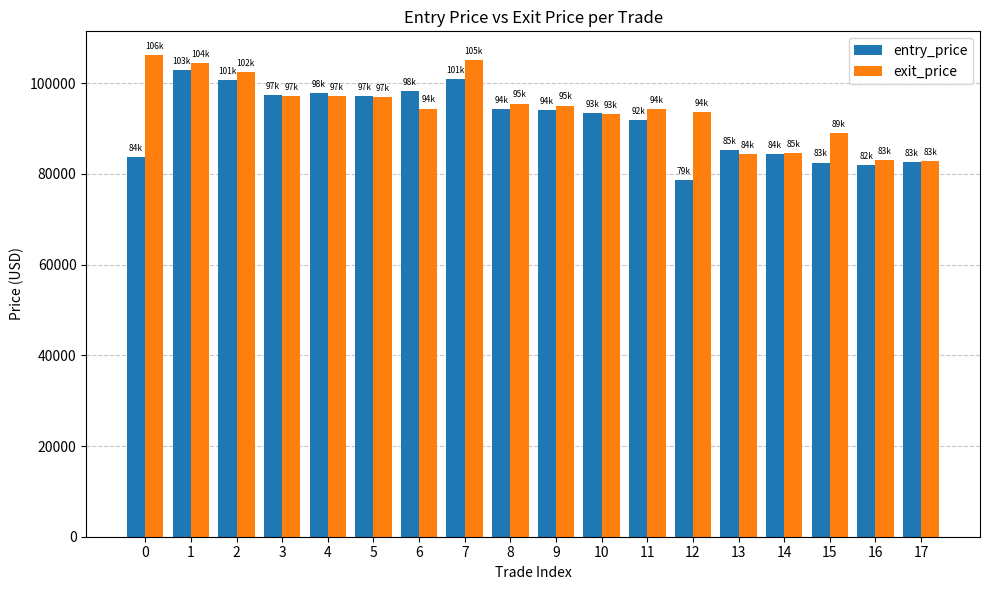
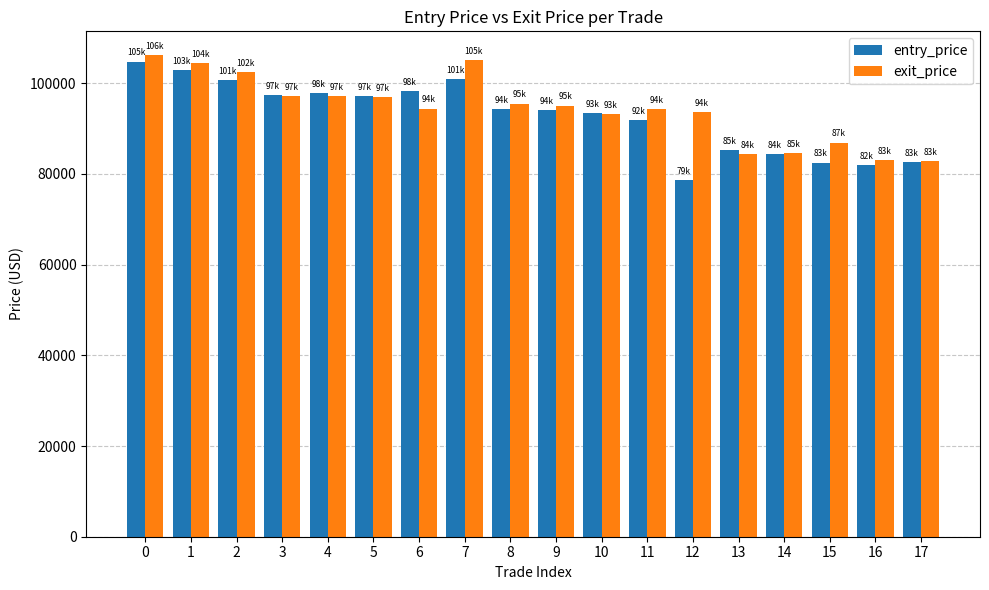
entry_price, 0: 84k -> 105k
exit_price, 15: 89k -> 87k
